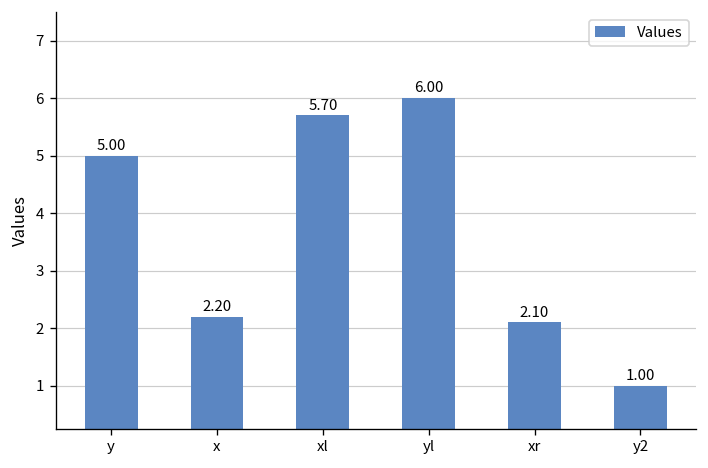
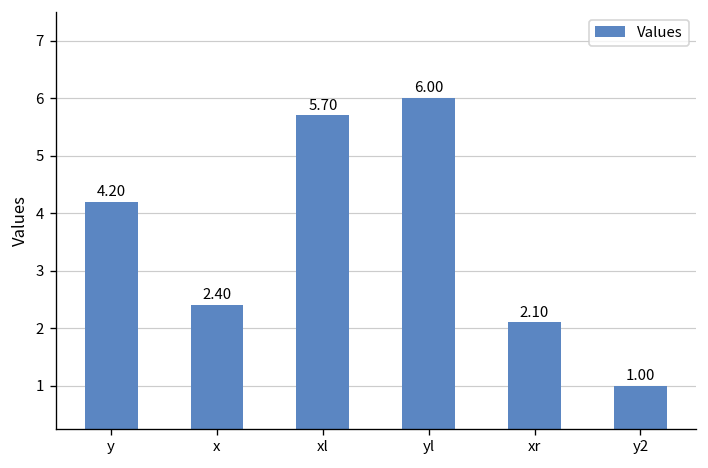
y: 5.00 -> 4.20
x: 2.20 -> 2.40
